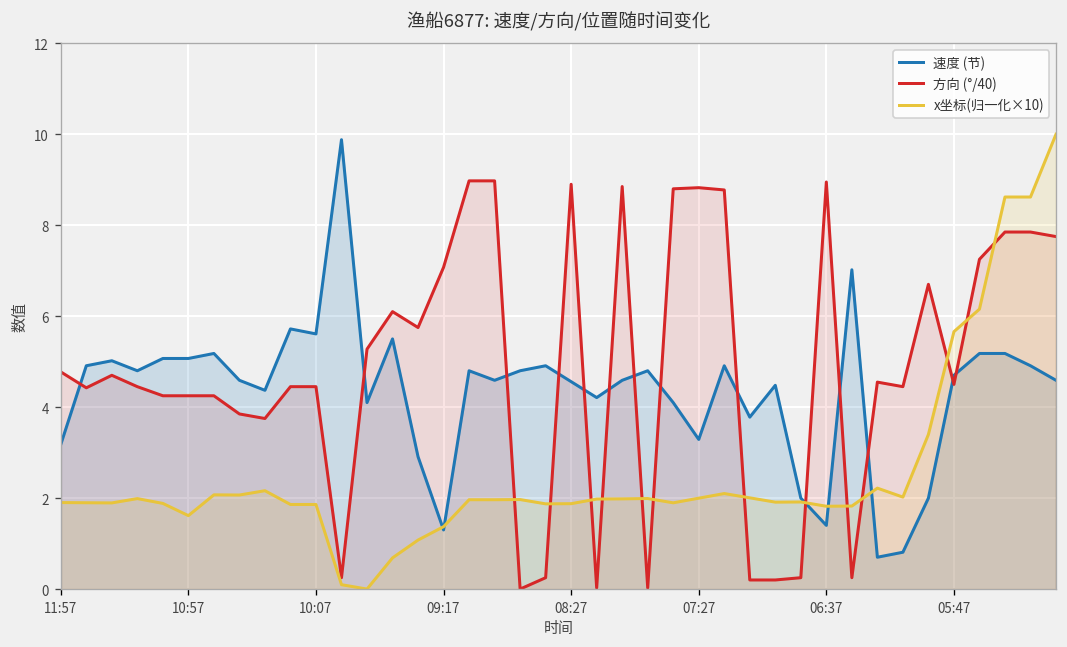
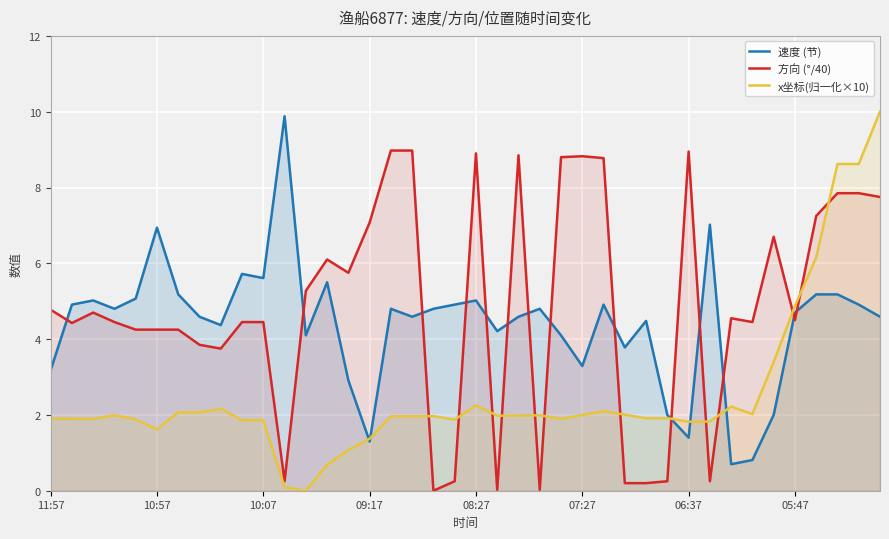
速度 (节), 10:57: 5.1 -> 6.9
速度 (节), 08:27: 4.6 -> 5.0
x坐标(归一化×10), 08:27: 1.9 -> 2.3
x坐标(归一化×10), 05:47: 5.7 -> 4.9
